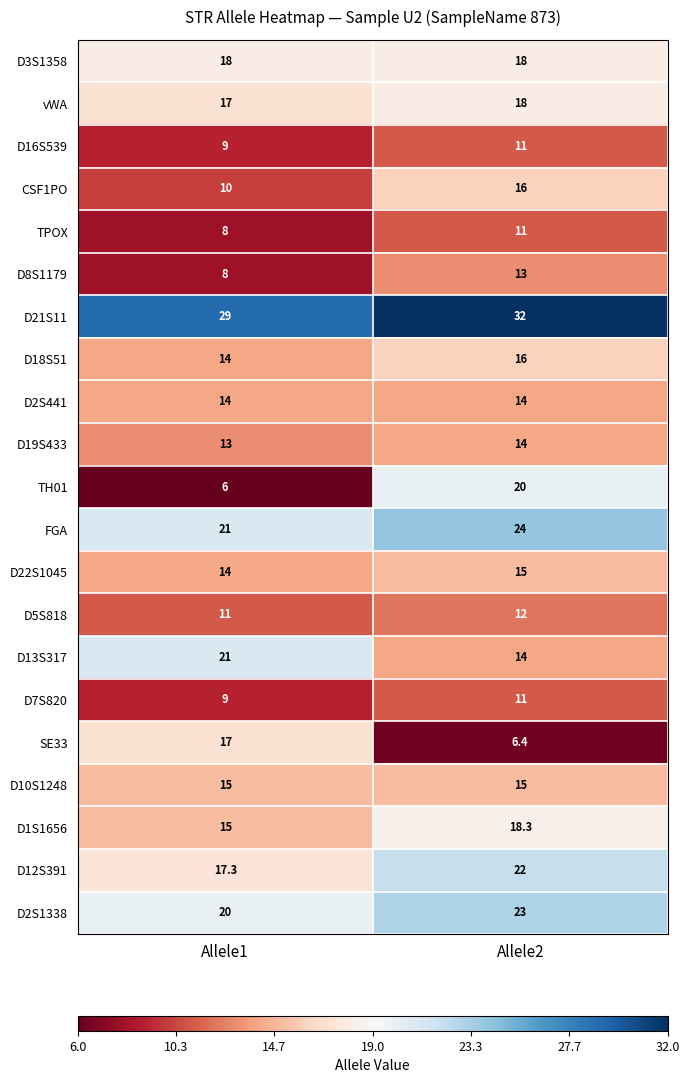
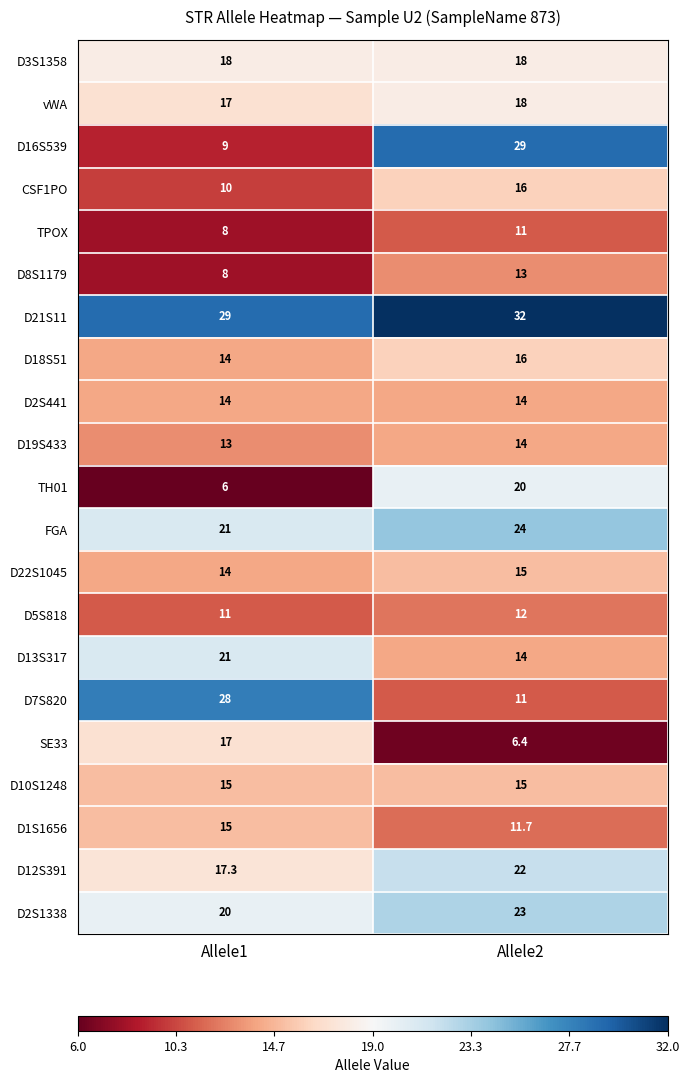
D16S539, Allele2: 11 -> 29
D7S820, Allele1: 9 -> 28
D1S1656, Allele2: 18.3 -> 11.7
